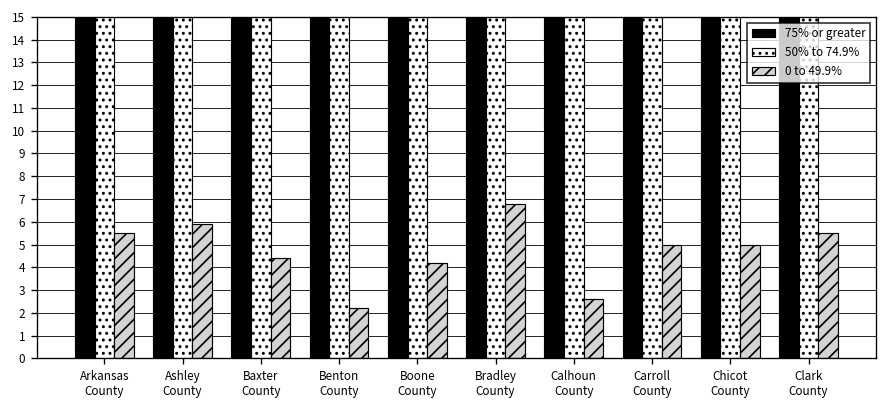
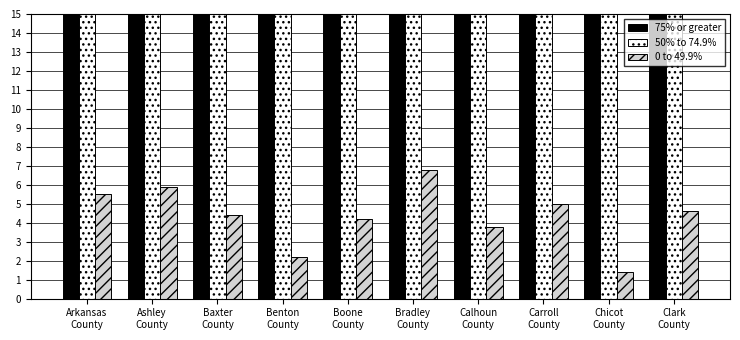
0 to 49.9%, Calhoun County: 2.6 -> 3.8
0 to 49.9%, Chicot County: 5.0 -> 1.4
0 to 49.9%, Clark County: 5.5 -> 4.6
